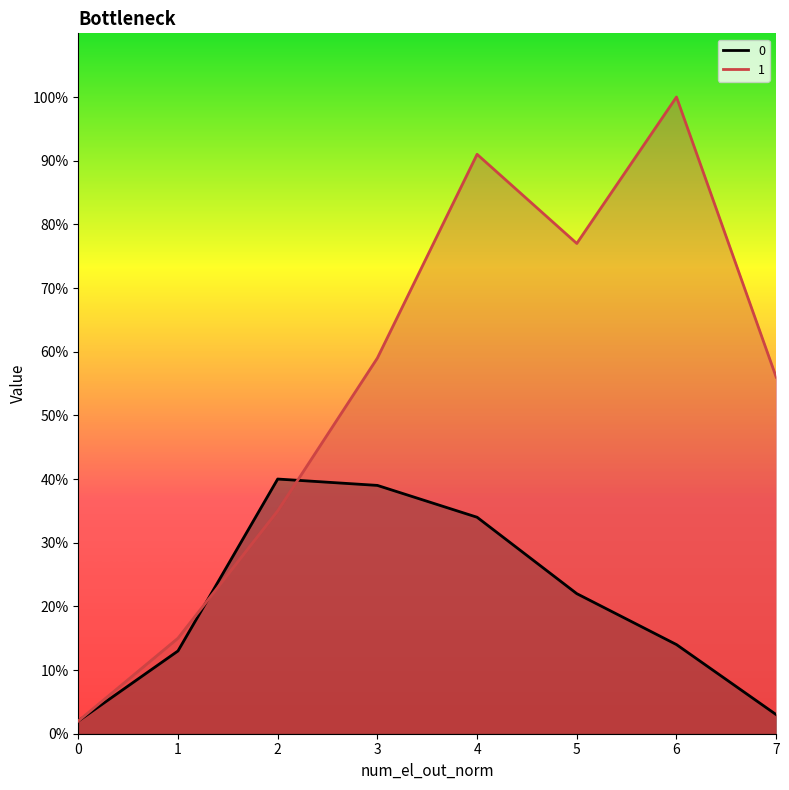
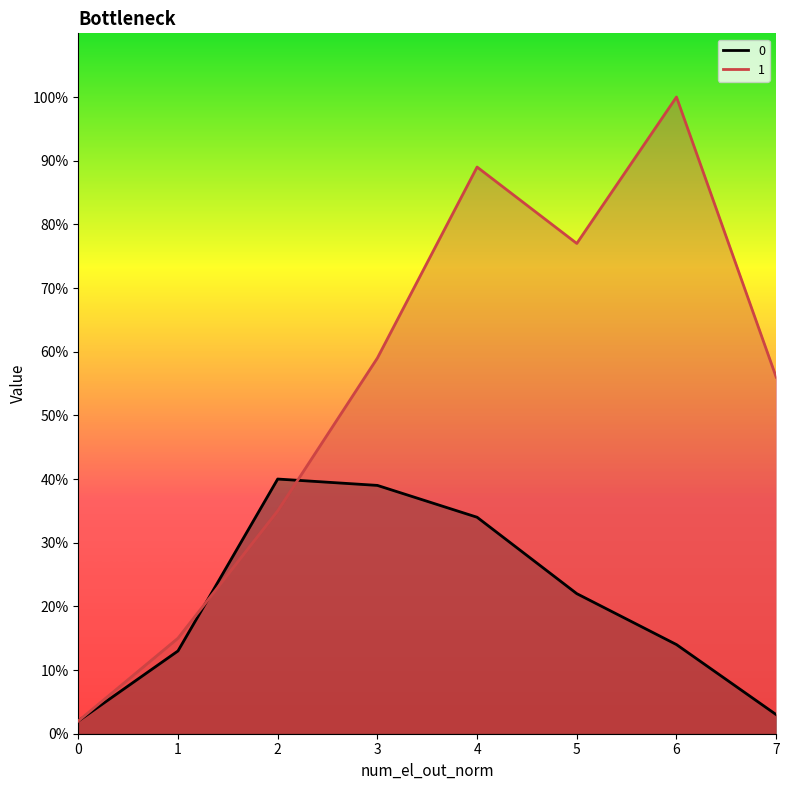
1, 4: 91% -> 89%
